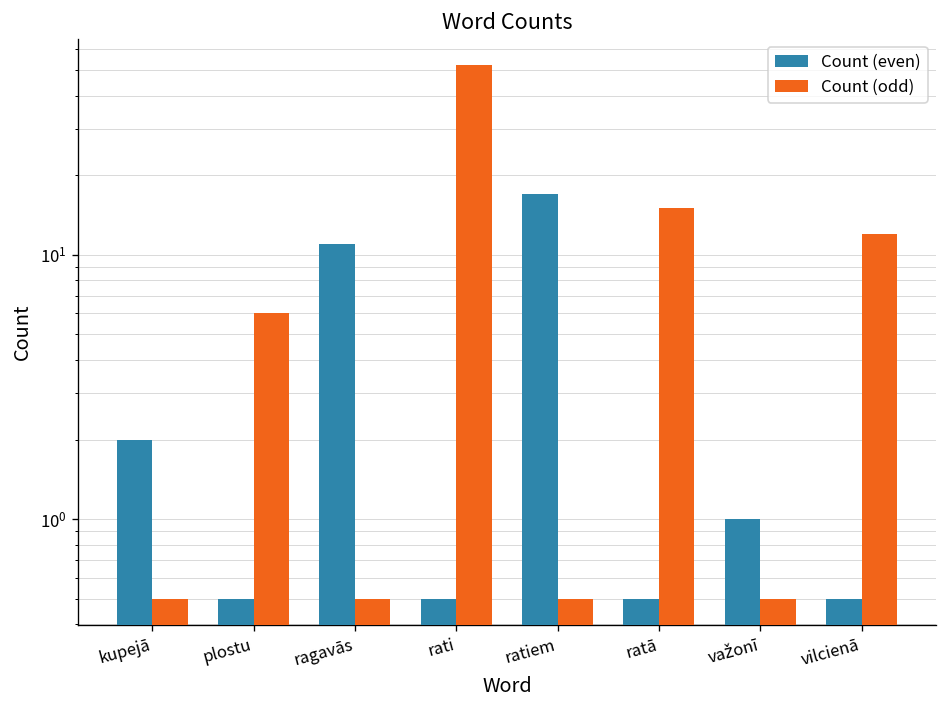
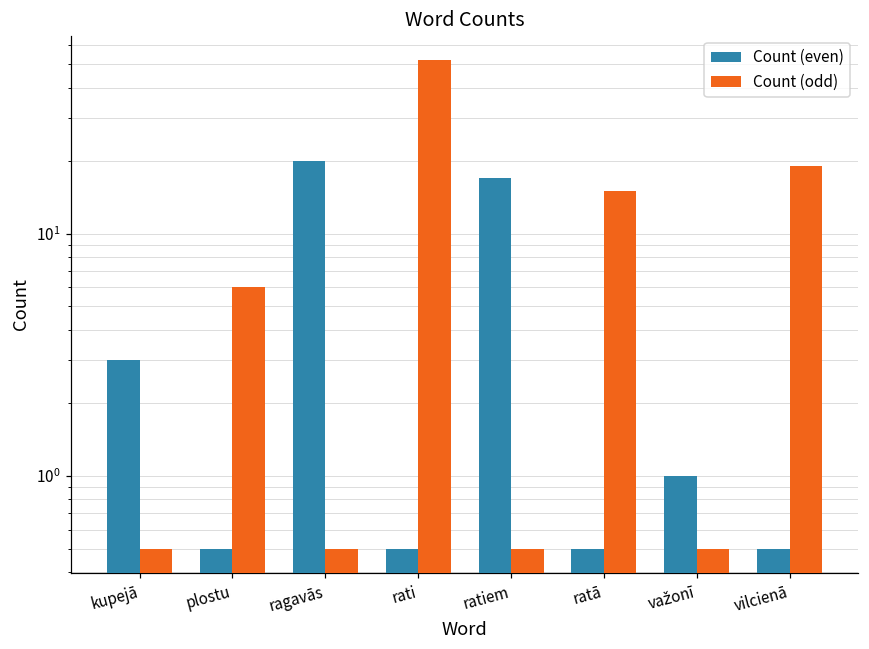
Count (even), kupejā: 2 -> 3
Count (even), ragavās: 11 -> 20
Count (odd), vilcienā: 12 -> 19
